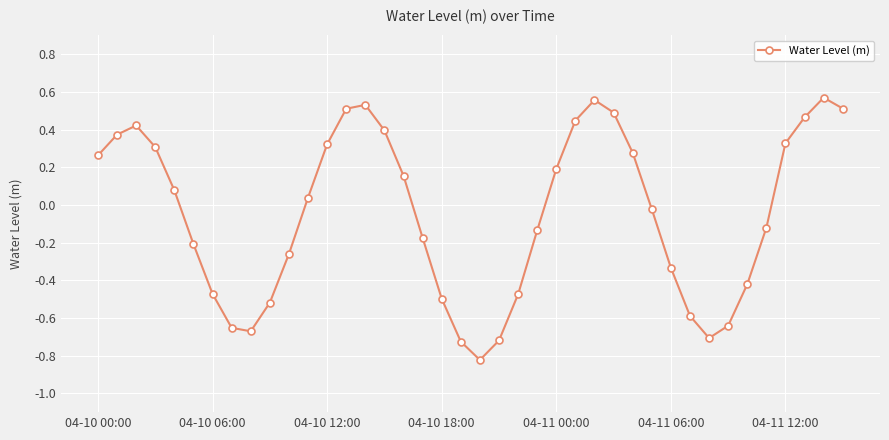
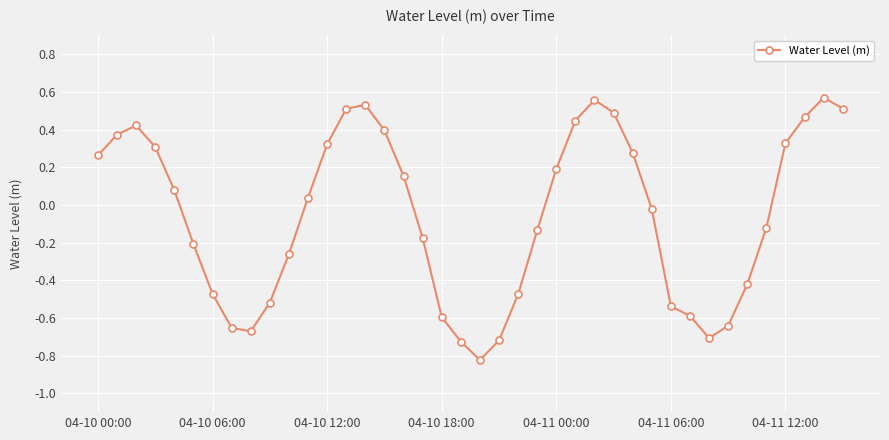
04-10 18:00: -0.50 -> -0.60
04-11 06:00: -0.33 -> -0.54
